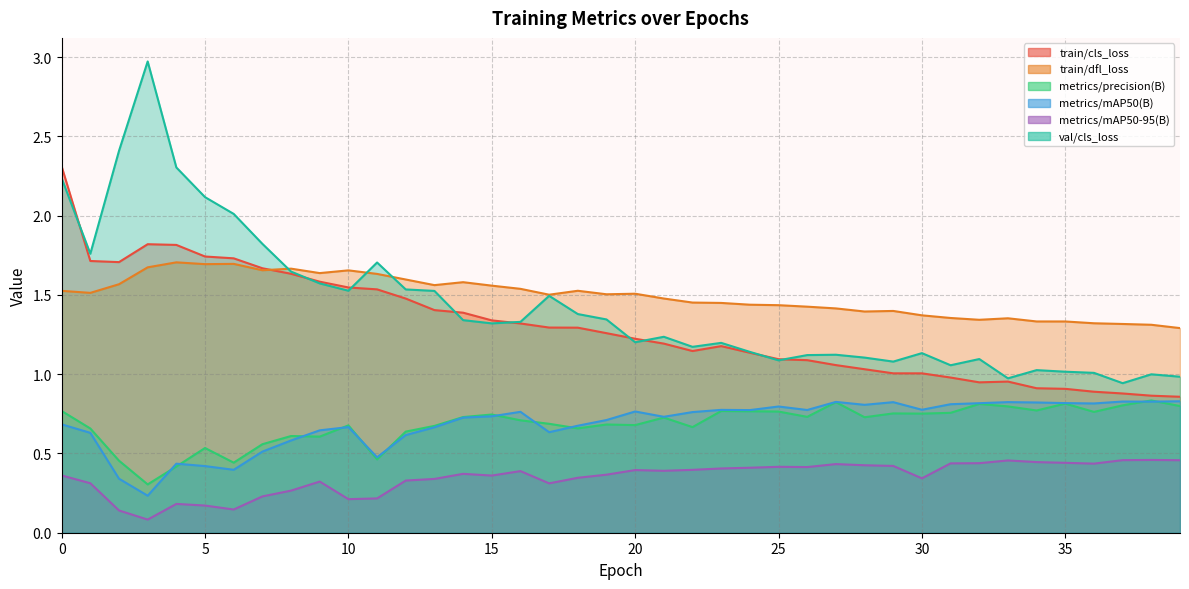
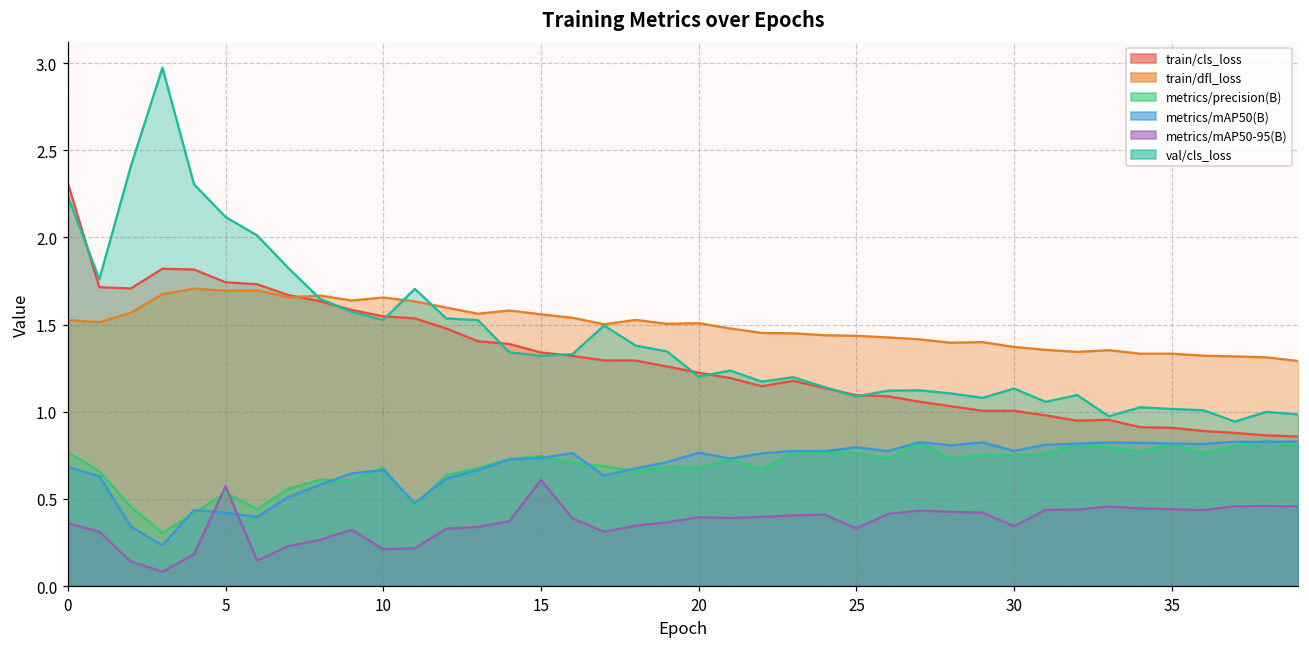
metrics/mAP50-95(B), 5: 0.17 -> 0.57
metrics/mAP50-95(B), 15: 0.36 -> 0.61
metrics/mAP50-95(B), 25: 0.42 -> 0.33
